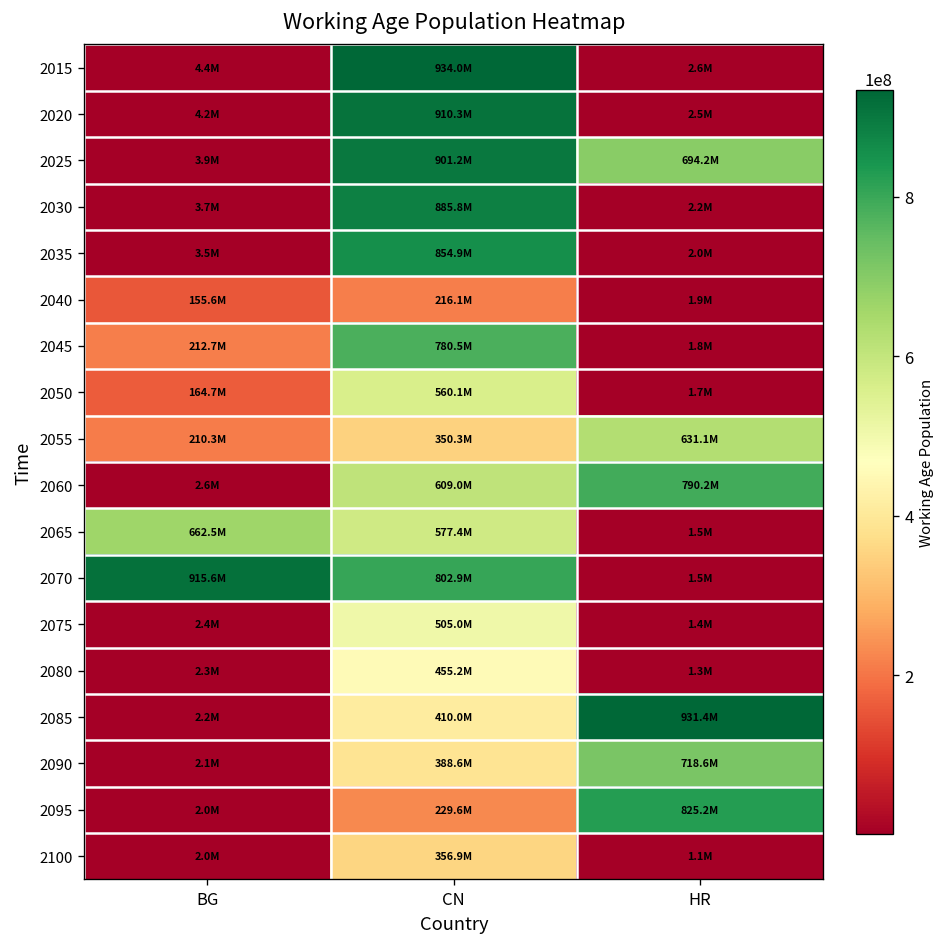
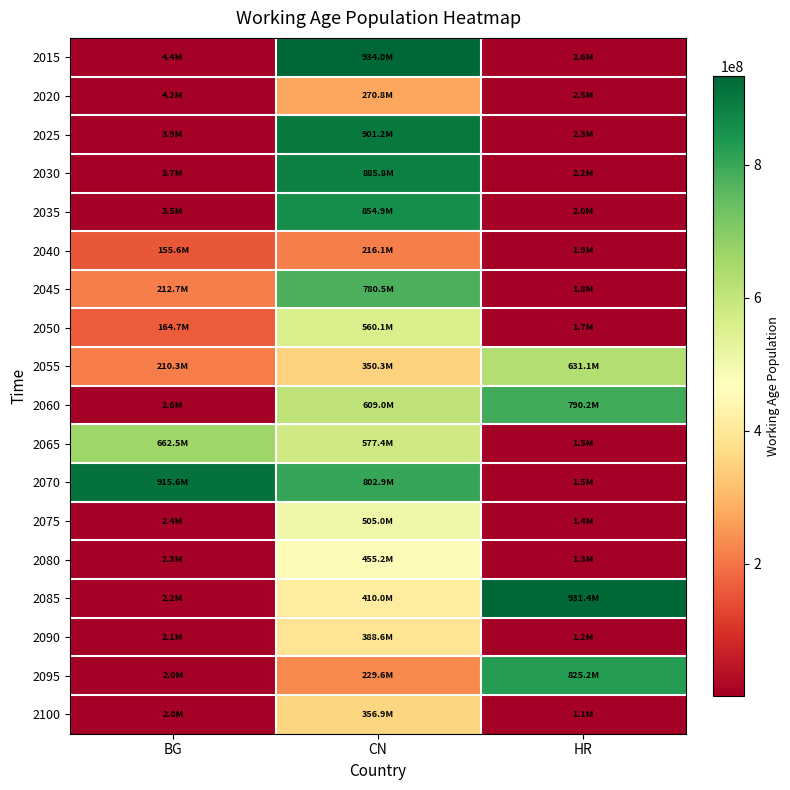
2020, CN: 910.3M -> 270.8M
2025, HR: 694.2M -> 2.3M
2090, HR: 718.6M -> 1.2M
